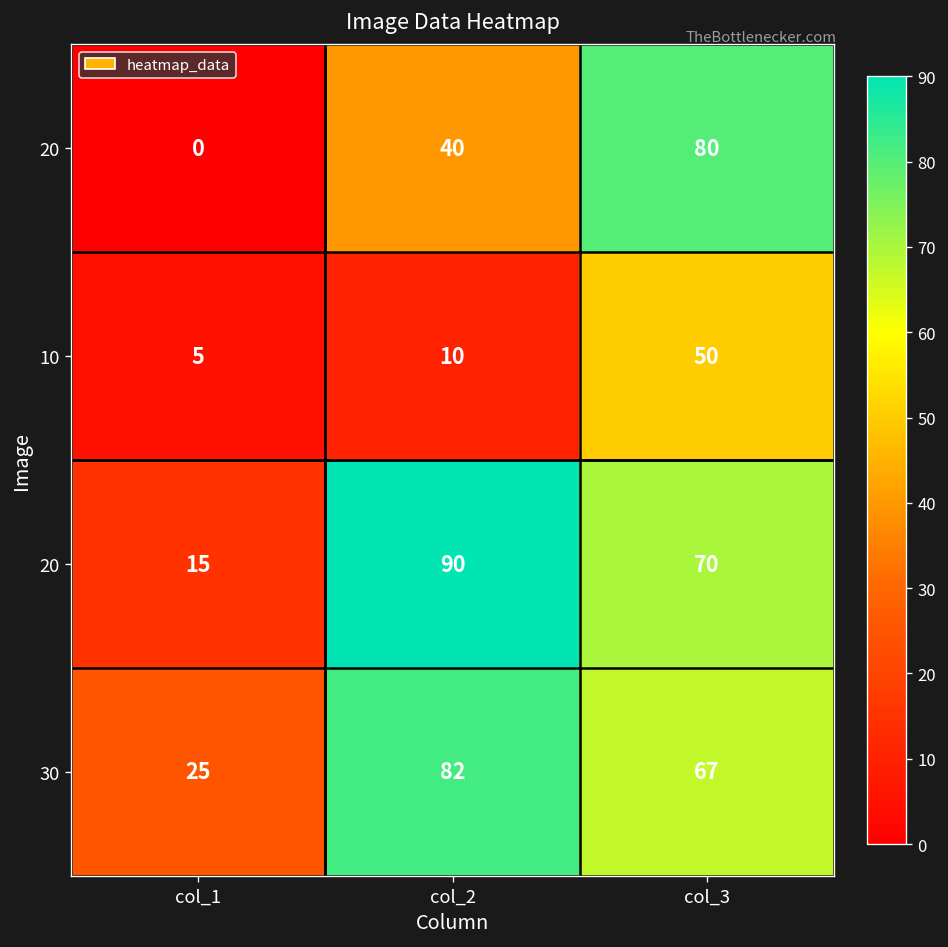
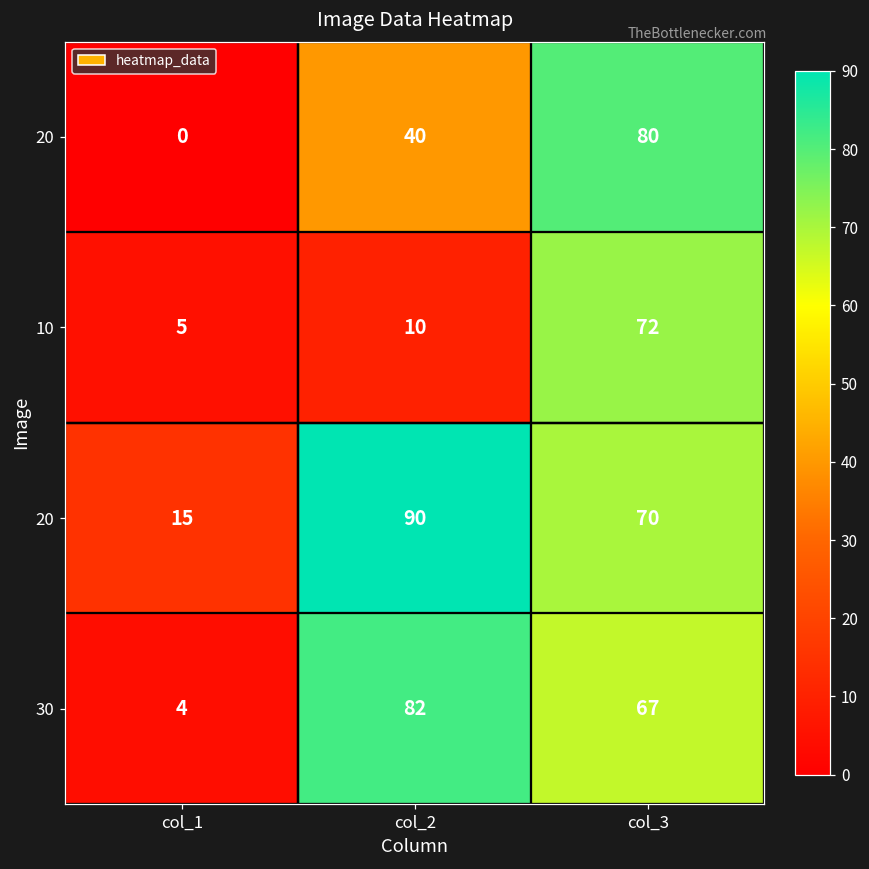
10, col_3: 50 -> 72
30, col_1: 25 -> 4
